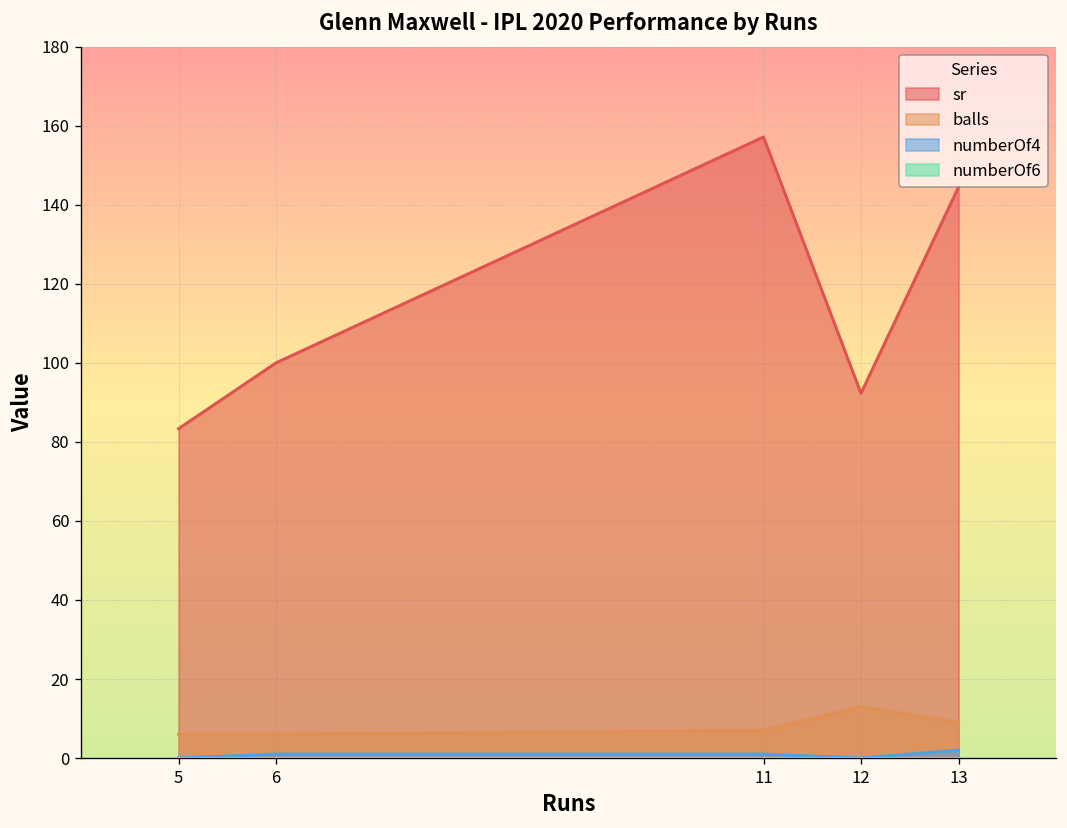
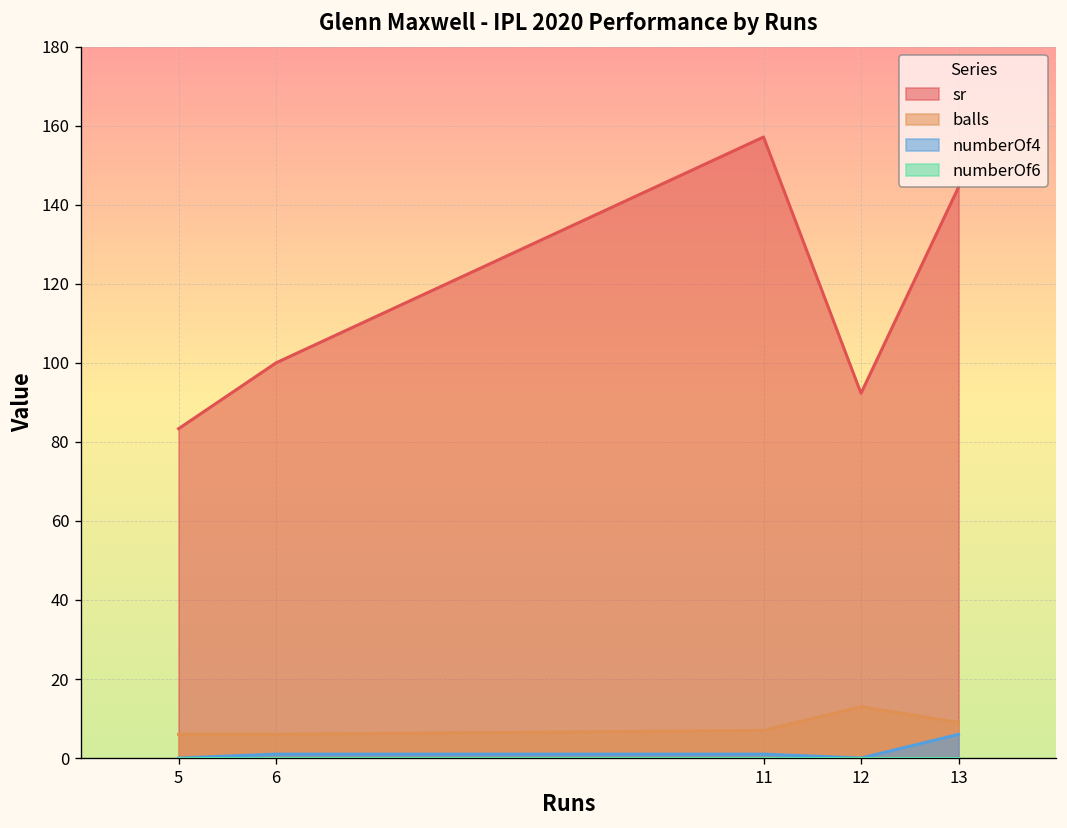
numberOf4, 13: 2 -> 6
